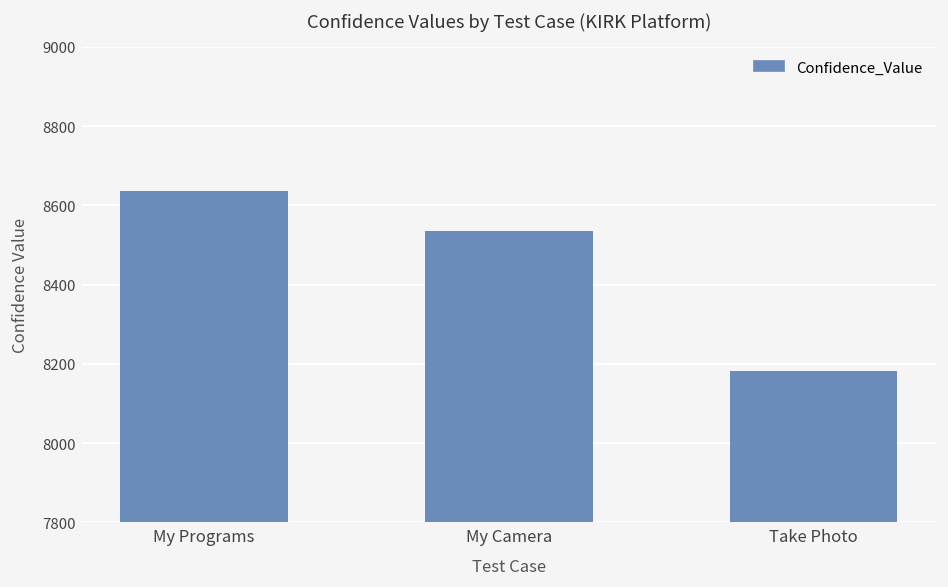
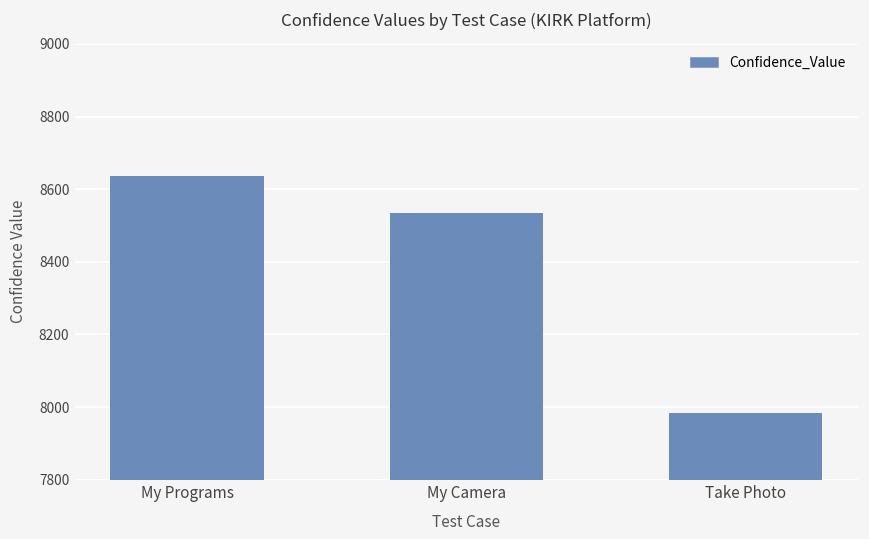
Take Photo: 8180 -> 7980
